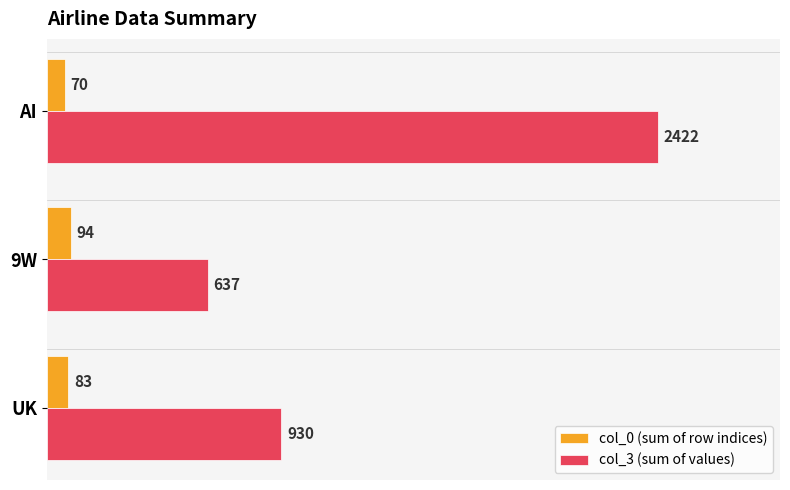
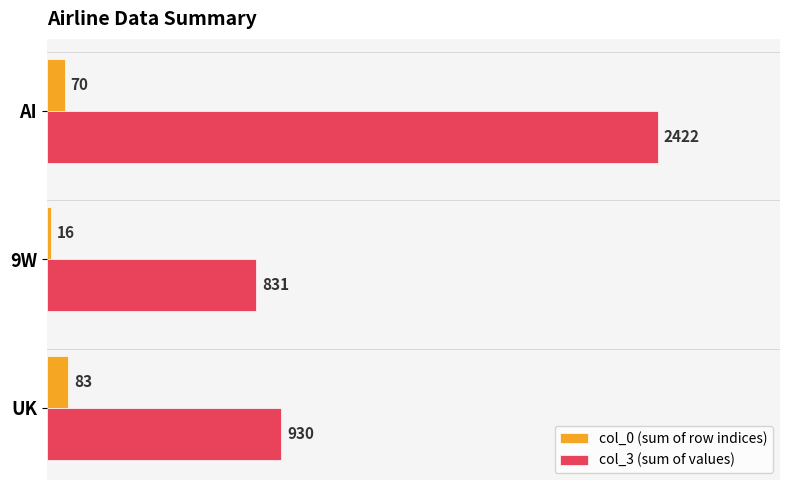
col_0 (sum of row indices), 9W: 94 -> 16
col_3 (sum of values), 9W: 637 -> 831
